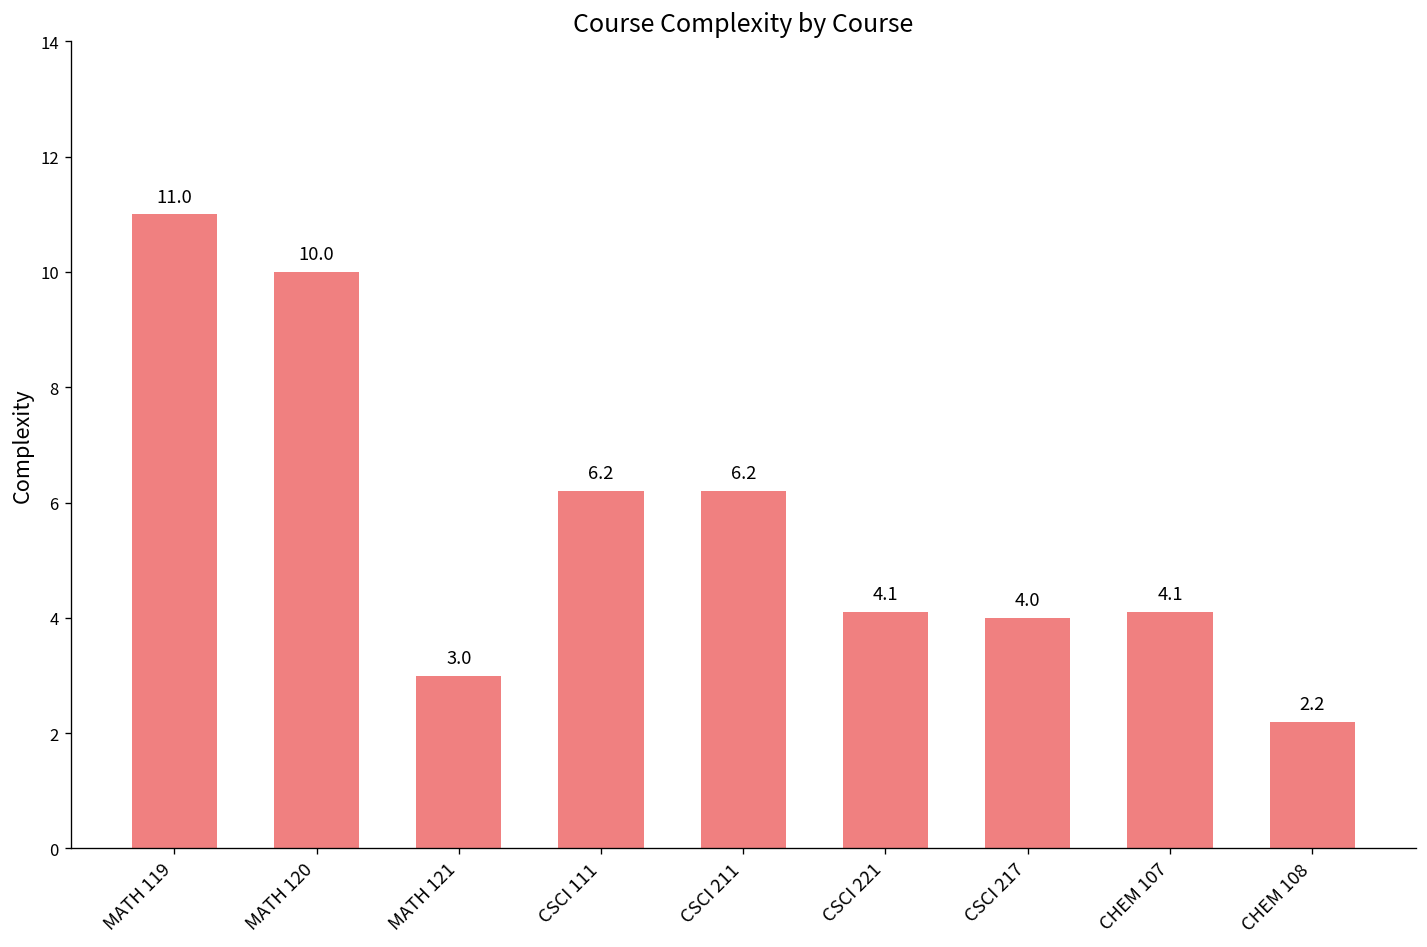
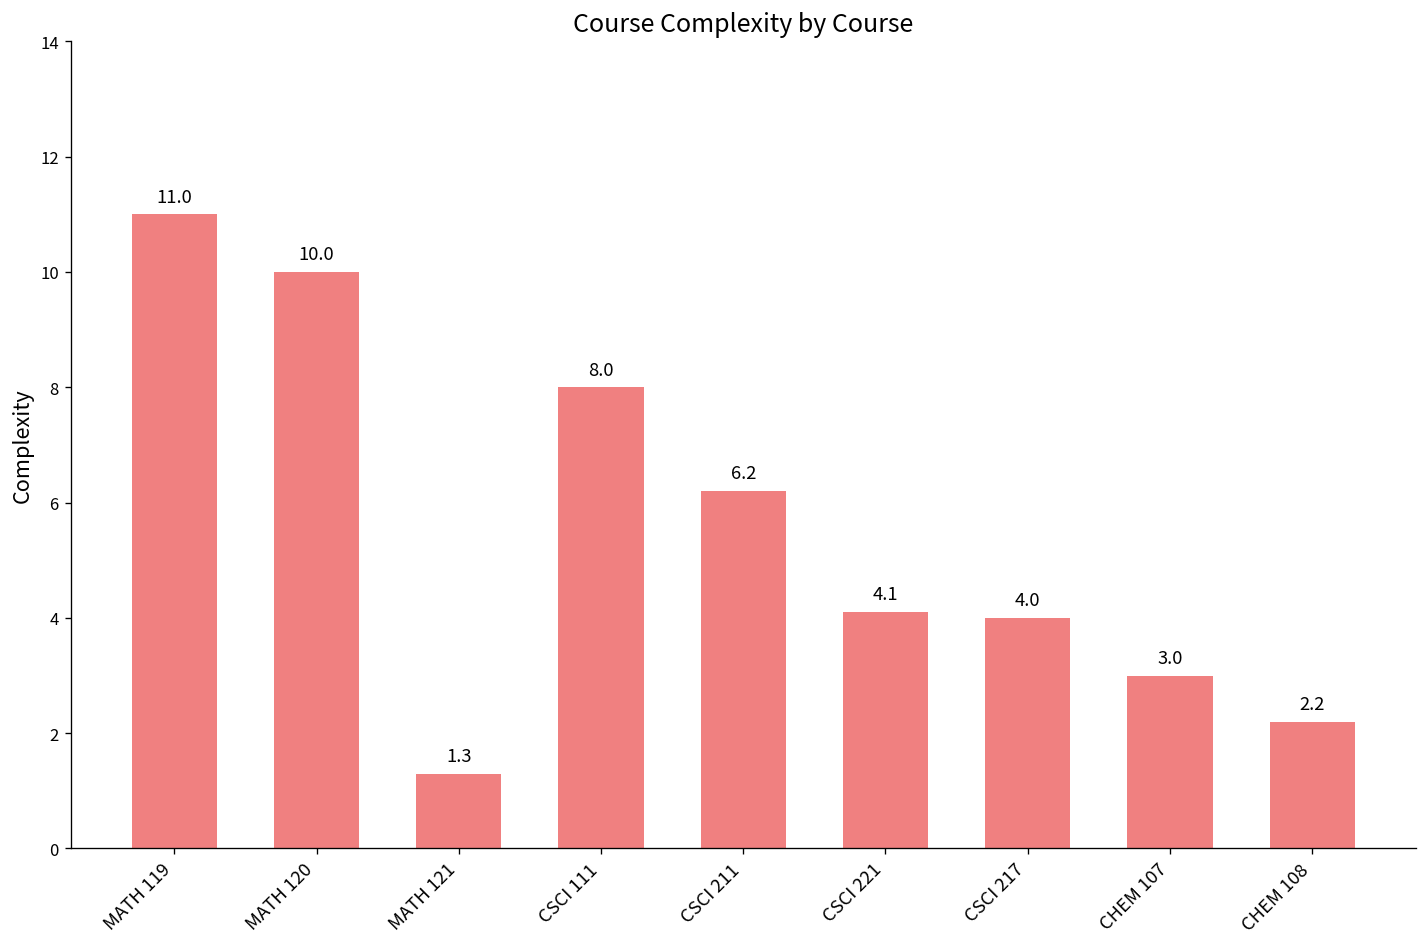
MATH 121: 3.0 -> 1.3
CSCI 111: 6.2 -> 8.0
CHEM 107: 4.1 -> 3.0
